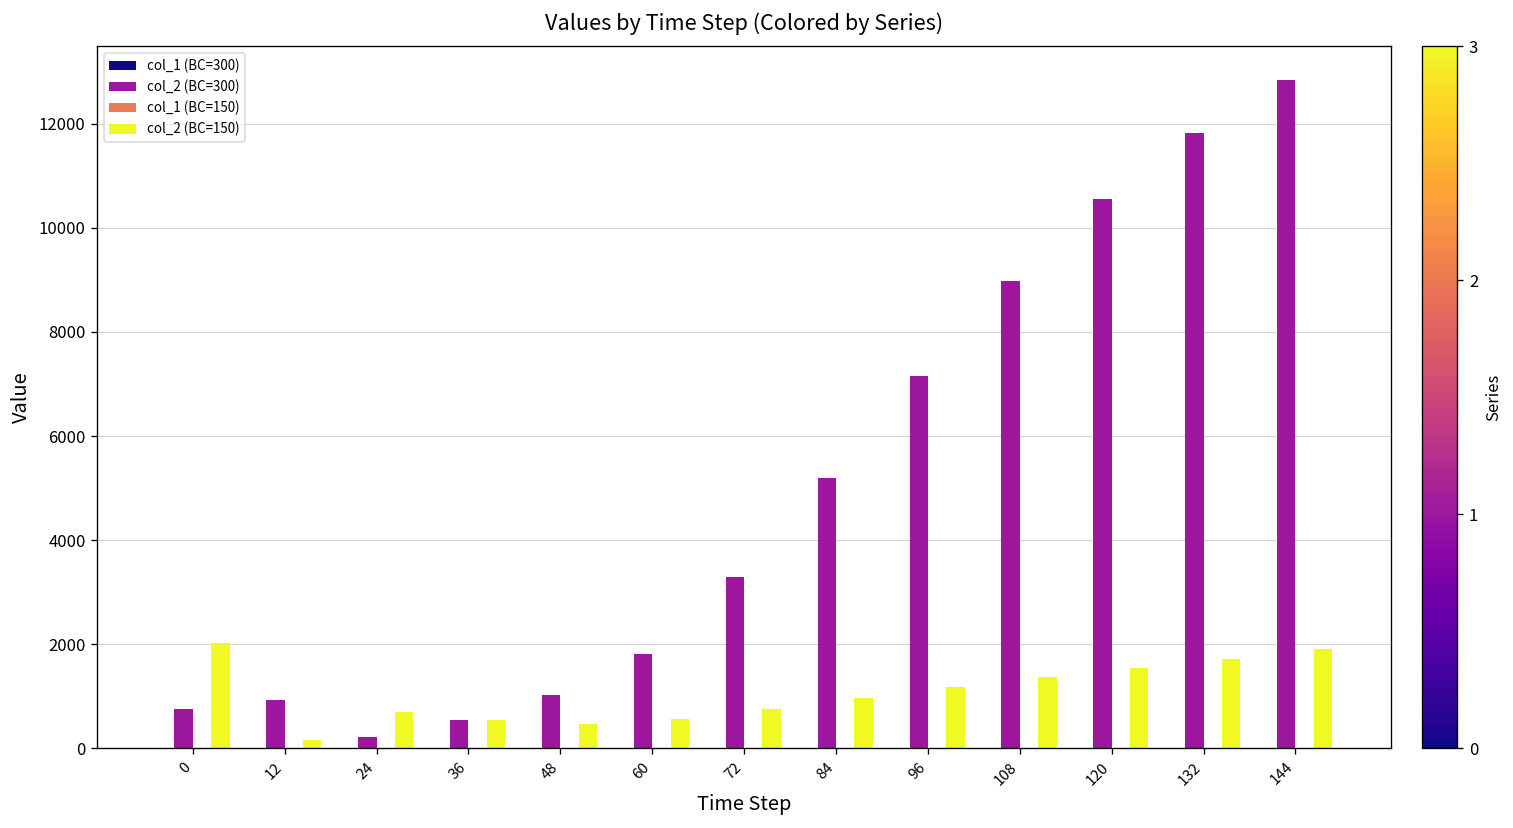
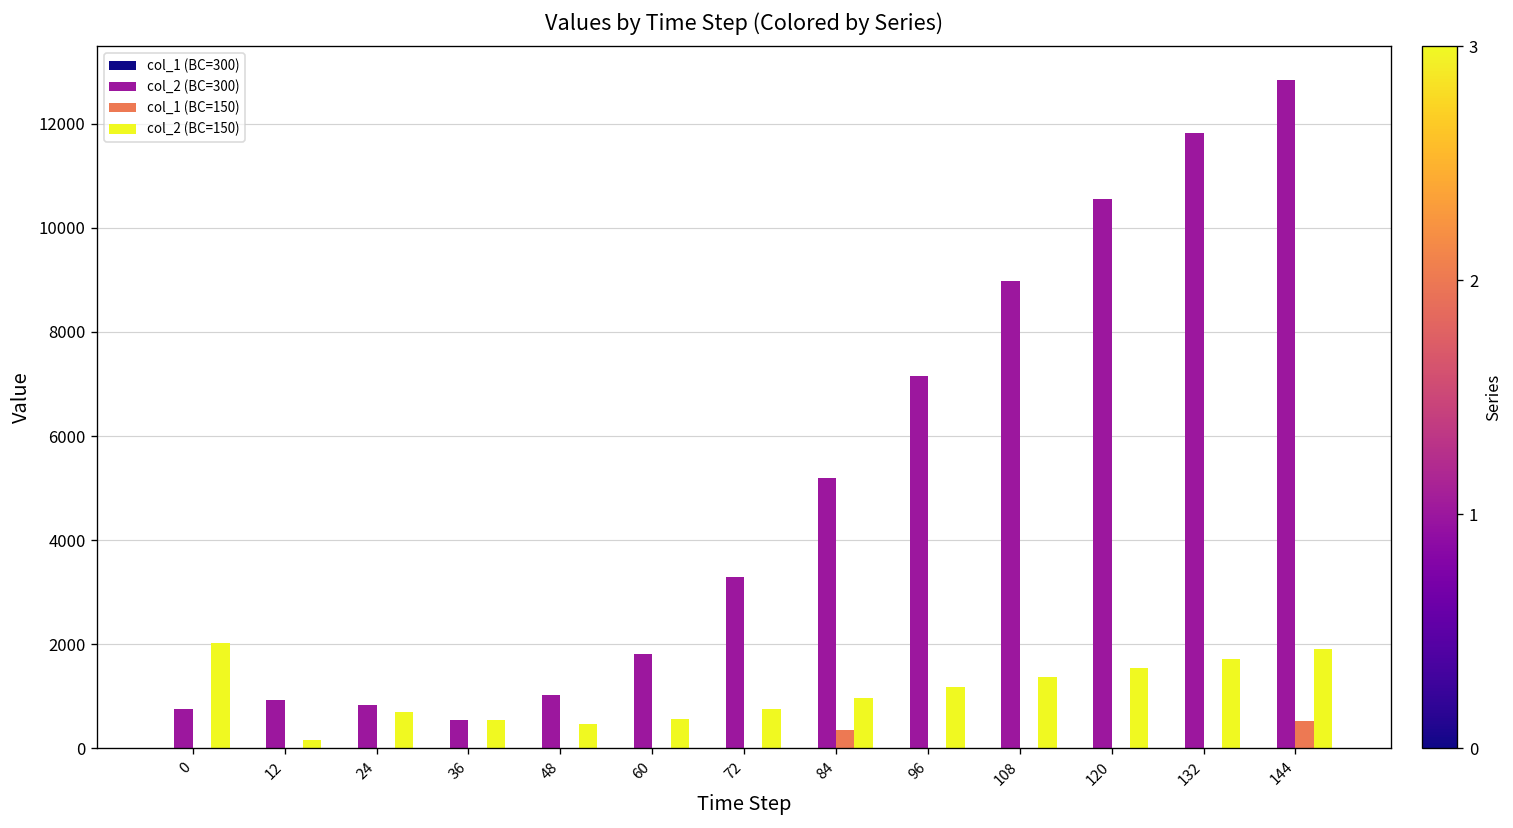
col_2 (BC=300), 24: 200 -> 800
col_1 (BC=150), 84: 0 -> 400
col_1 (BC=150), 144: 0 -> 500
